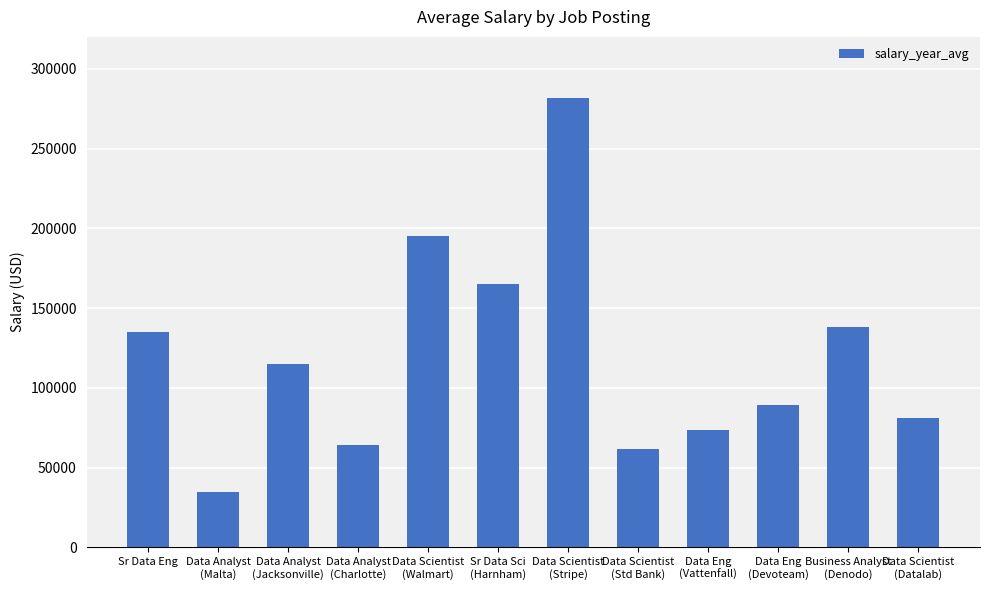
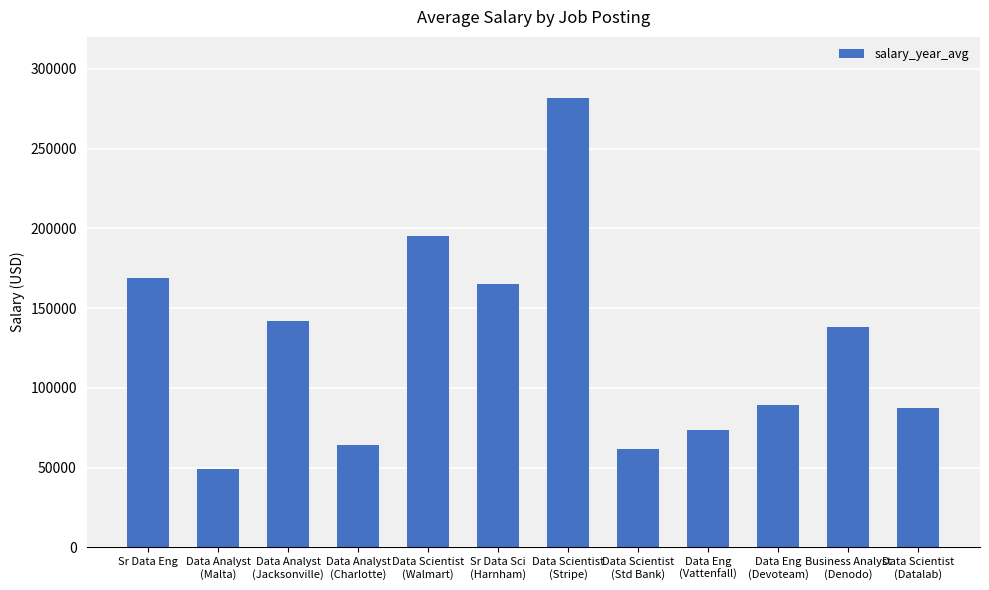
Sr Data Eng: 135000 -> 169000
Data Analyst (Malta): 35000 -> 49000
Data Analyst (Jacksonville): 115000 -> 142000
Data Scientist (Datalab): 81000 -> 88000
